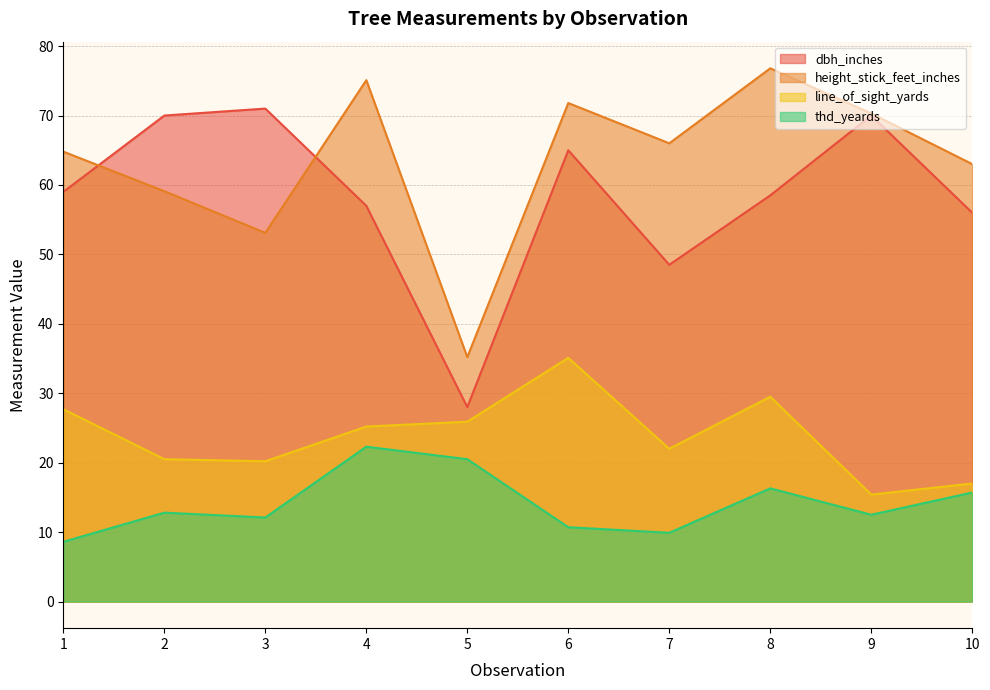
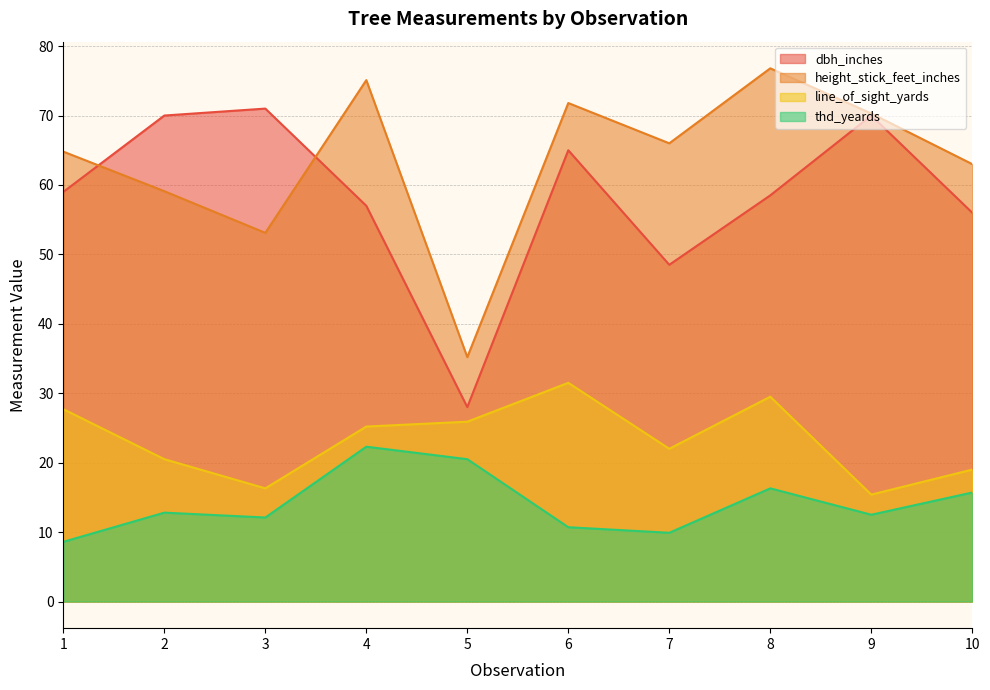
line_of_sight_yards, 3: 20 -> 16
line_of_sight_yards, 6: 35 -> 32
line_of_sight_yards, 10: 17 -> 19
